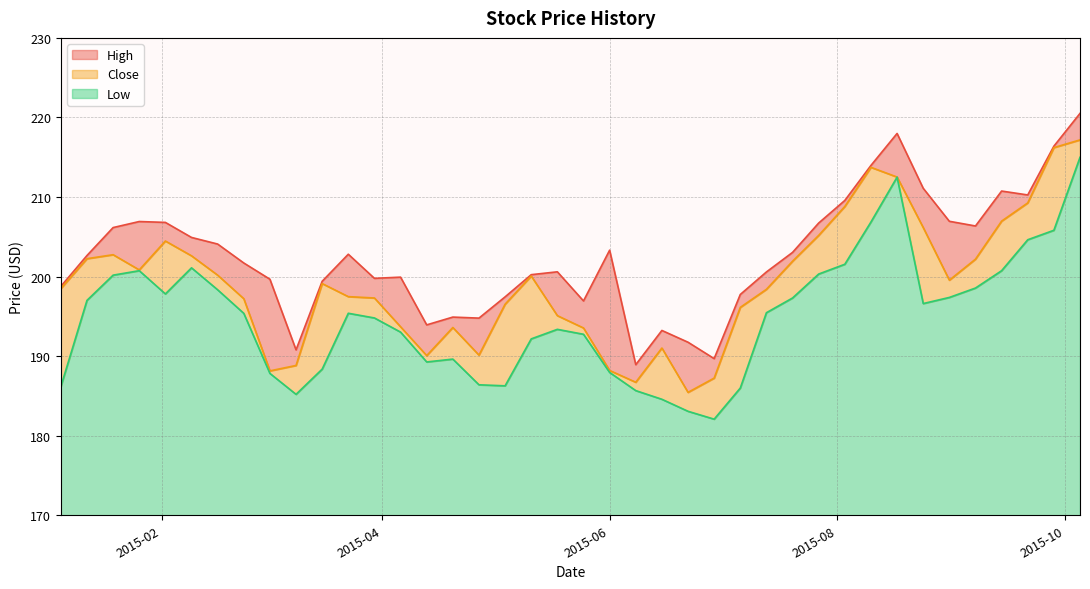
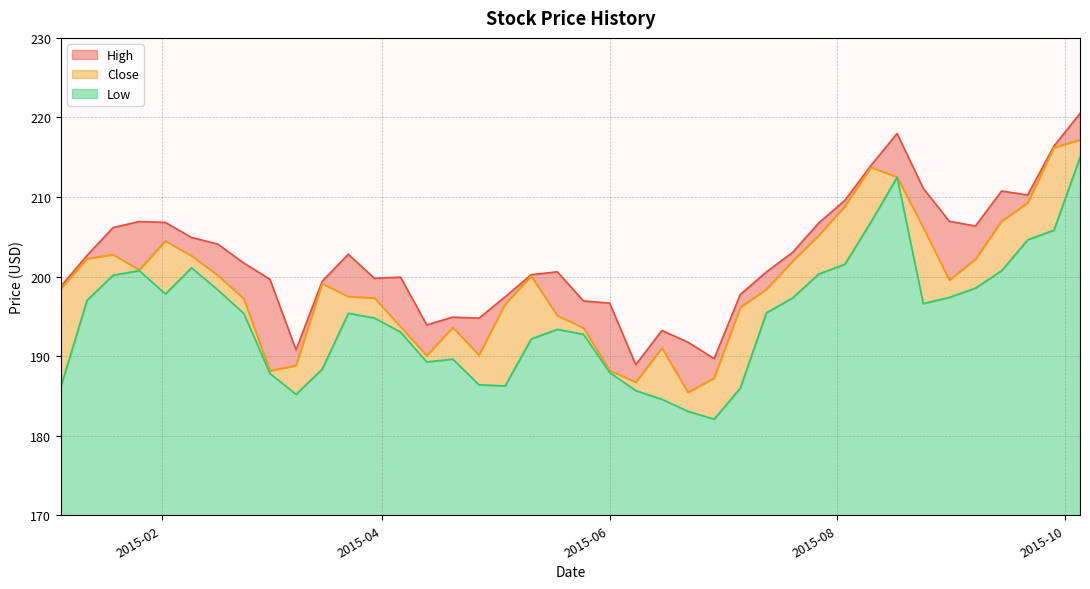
High, 2015-06: 203 -> 197
